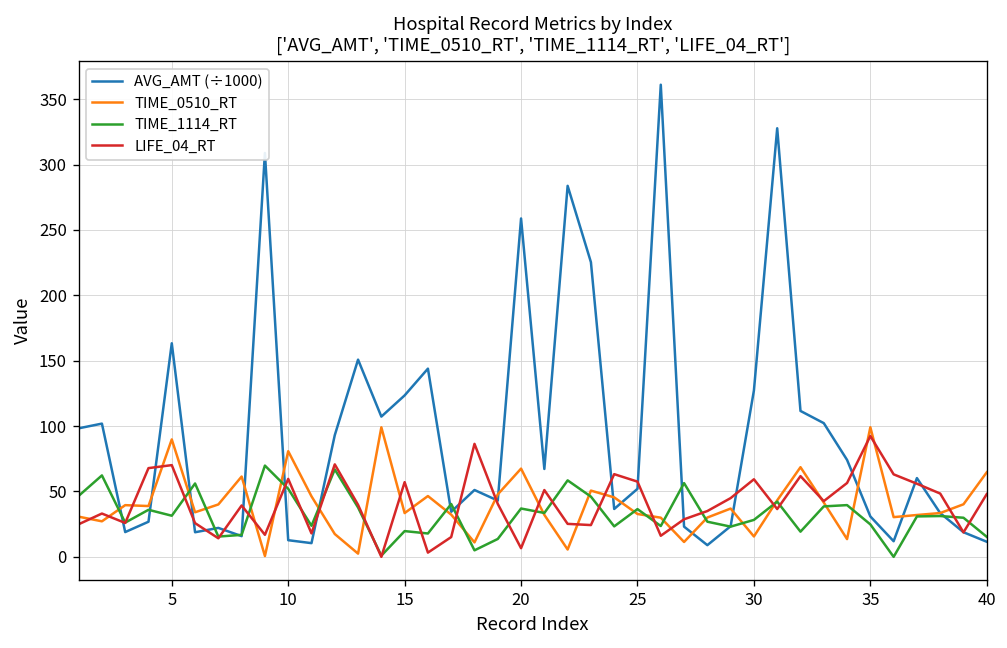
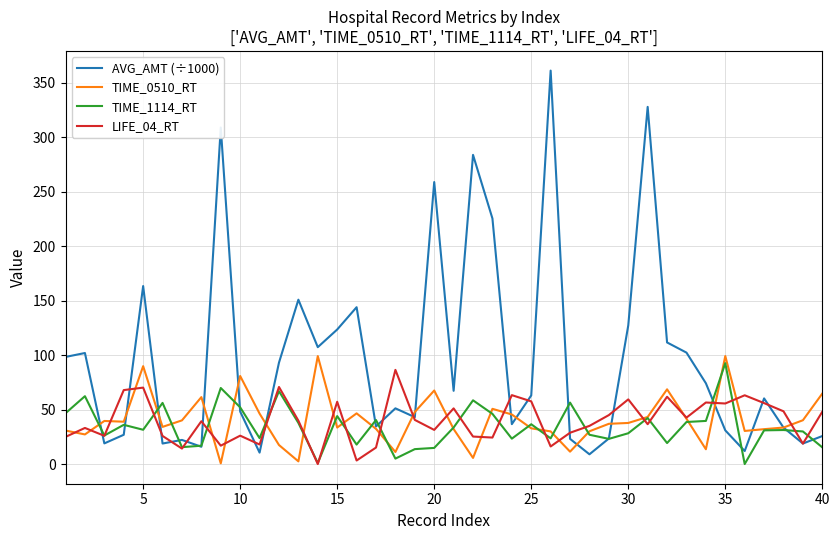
AVG_AMT (÷1000), 10: 13 -> 48
LIFE_04_RT, 10: 60 -> 26
TIME_1114_RT, 15: 20 -> 44
TIME_1114_RT, 20: 37 -> 15
LIFE_04_RT, 20: 7 -> 31
AVG_AMT (÷1000), 25: 52 -> 63
TIME_0510_RT, 30: 16 -> 38
TIME_1114_RT, 35: 25 -> 93
LIFE_04_RT, 35: 92 -> 56
AVG_AMT (÷1000), 40: 12 -> 26
